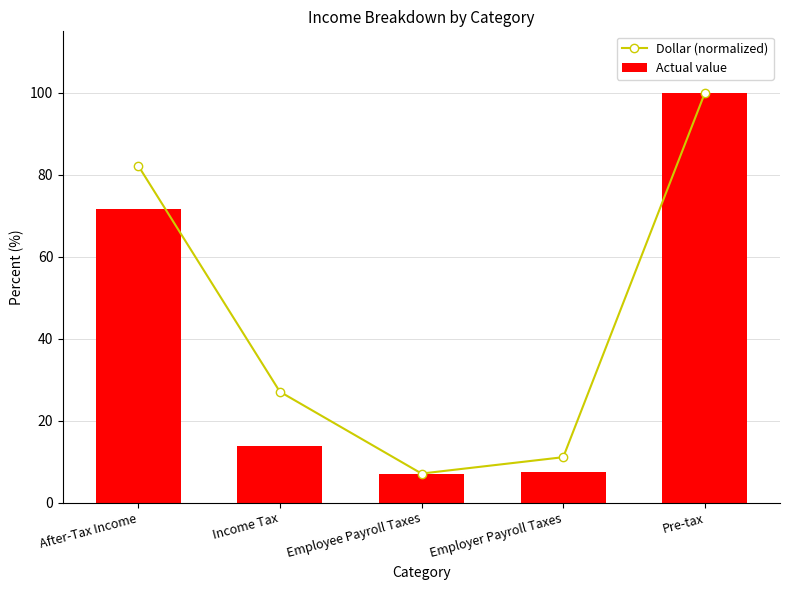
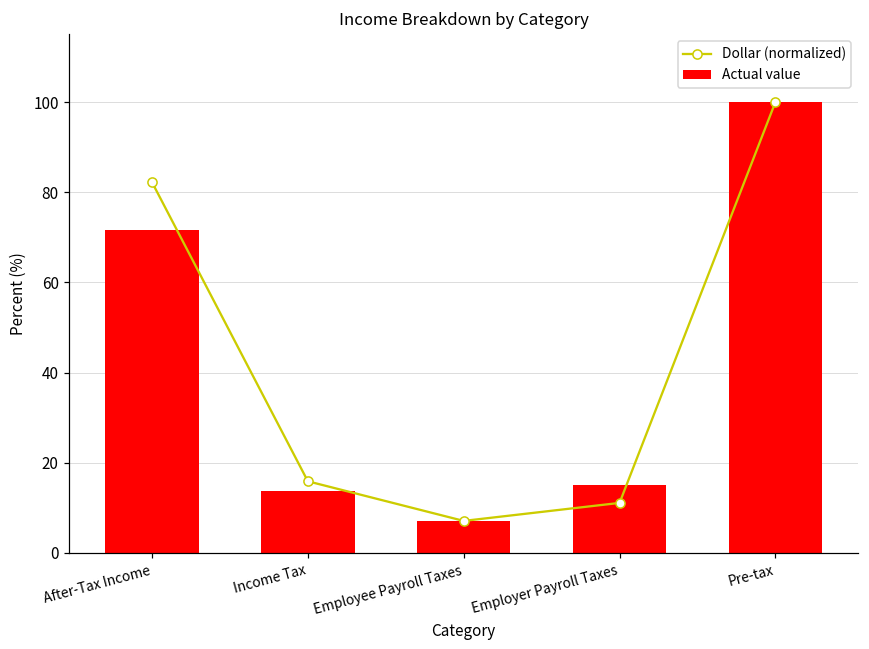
Dollar (normalized), Income Tax: 27 -> 16
Actual value, Employer Payroll Taxes: 8 -> 15
